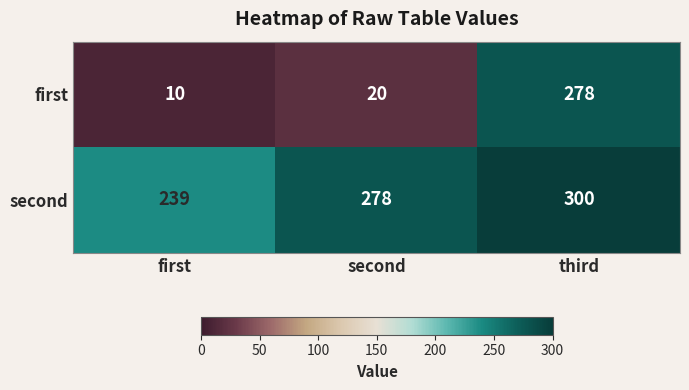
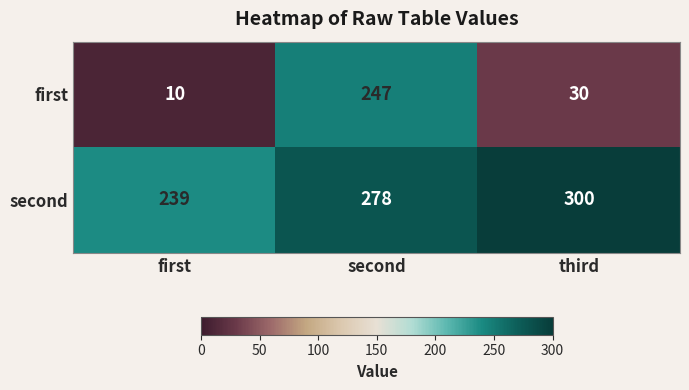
first, second: 20 -> 247
first, third: 278 -> 30
